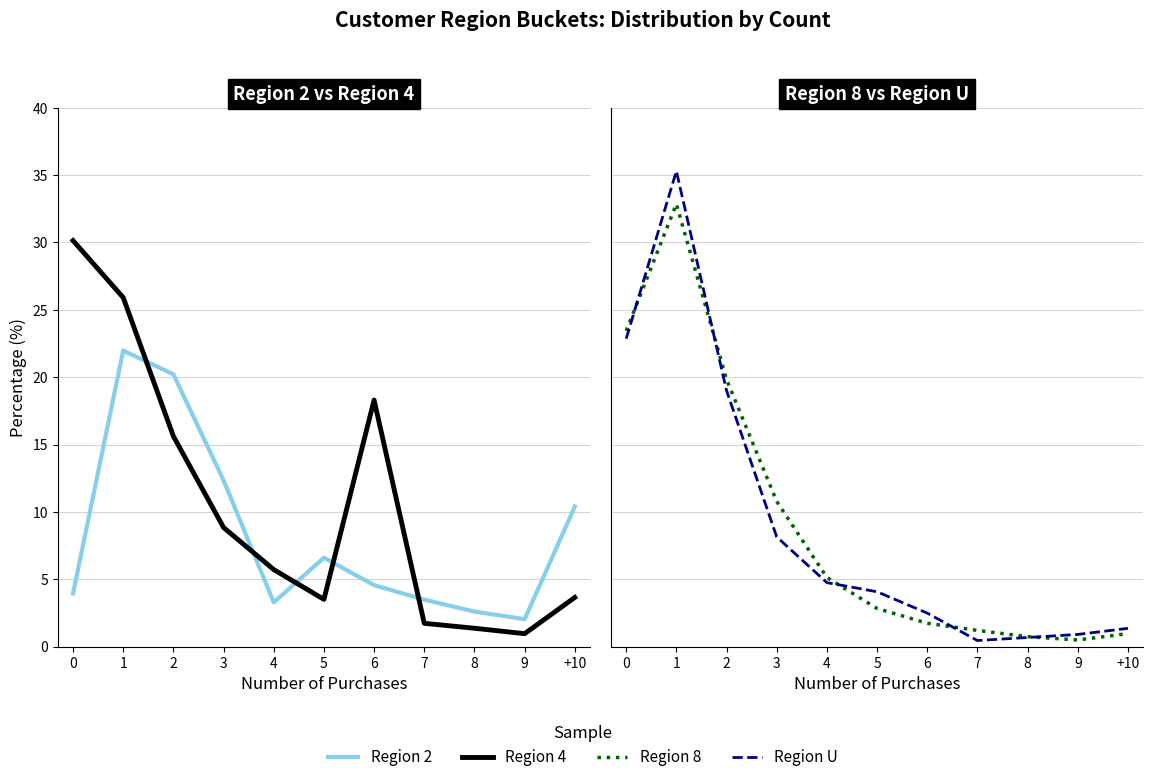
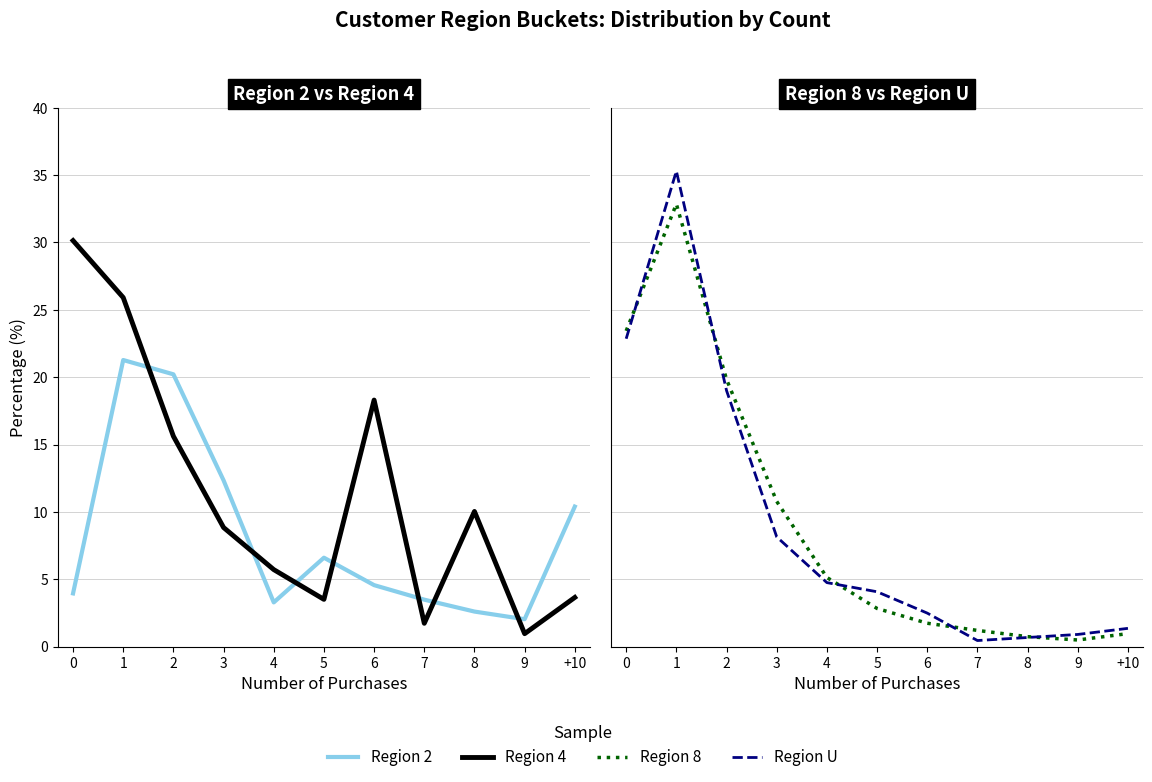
Region 2 vs Region 4, Region 2, 1: 22.0 -> 21.3
Region 2 vs Region 4, Region 4, 8: 1.4 -> 10.0
